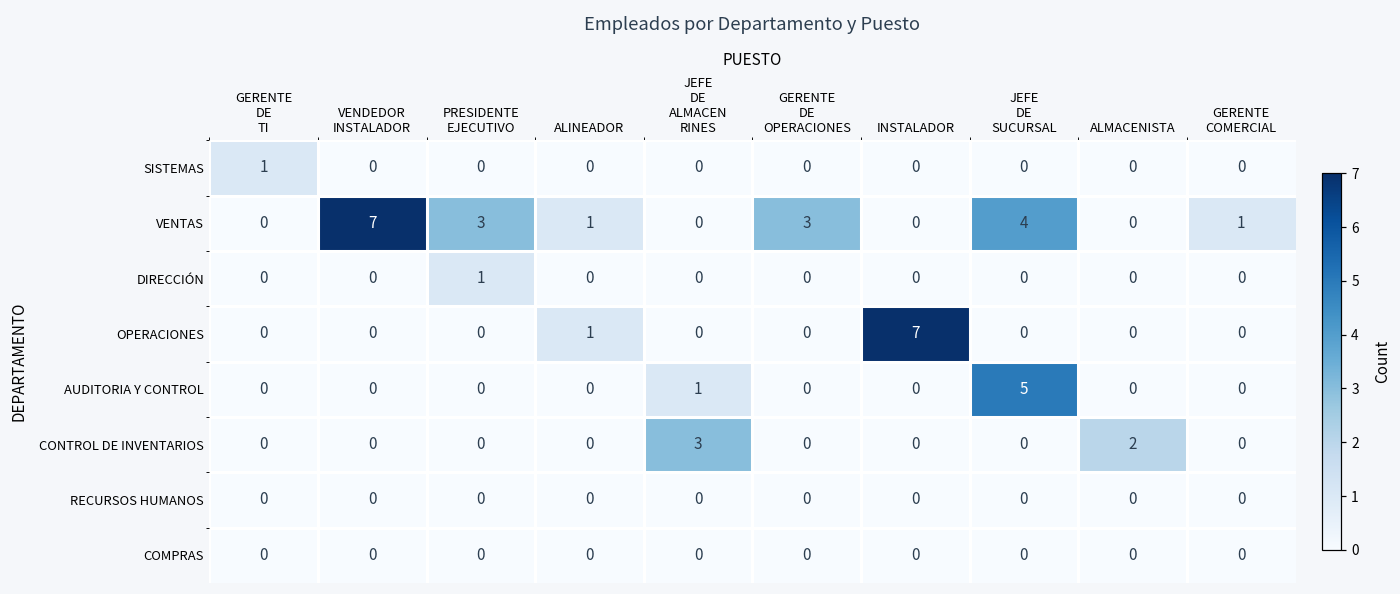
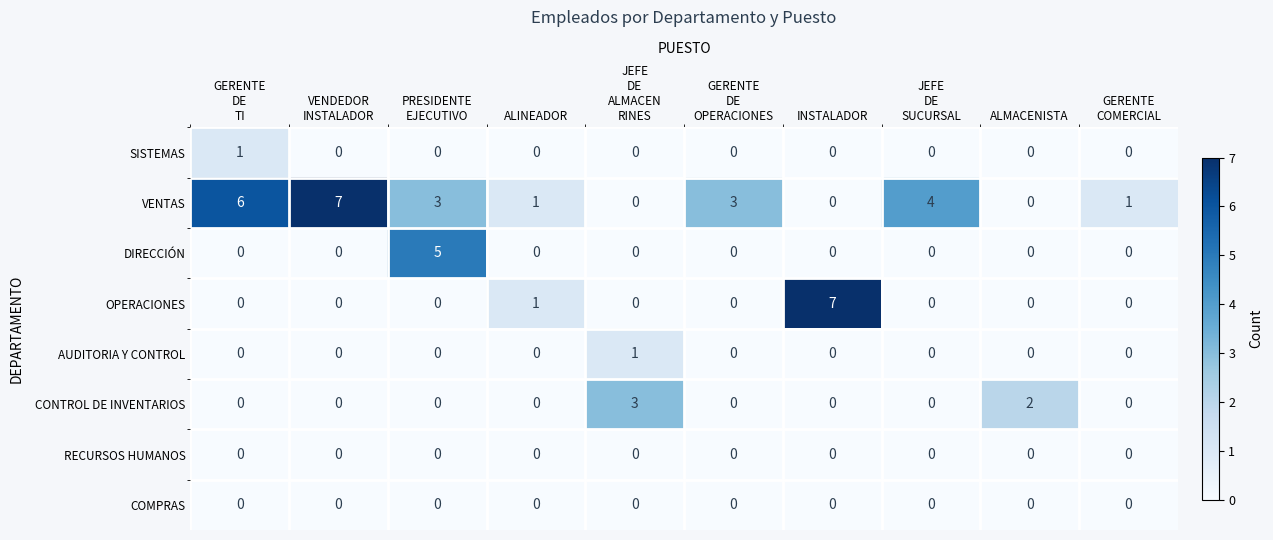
VENTAS, GERENTE DE TI: 0 -> 6
DIRECCIÓN, PRESIDENTE EJECUTIVO: 1 -> 5
AUDITORIA Y CONTROL, JEFE DE SUCURSAL: 5 -> 0
